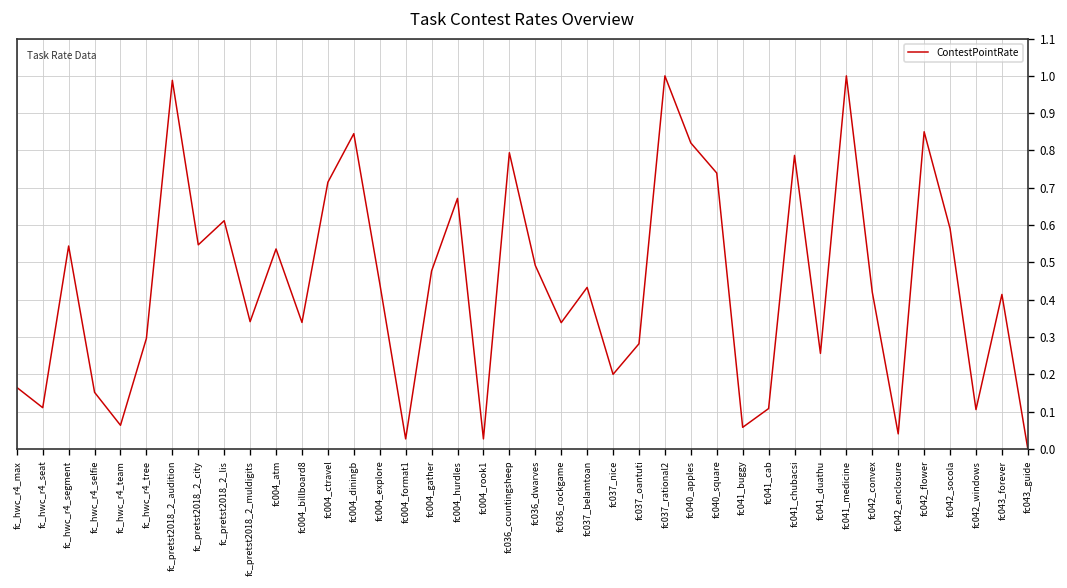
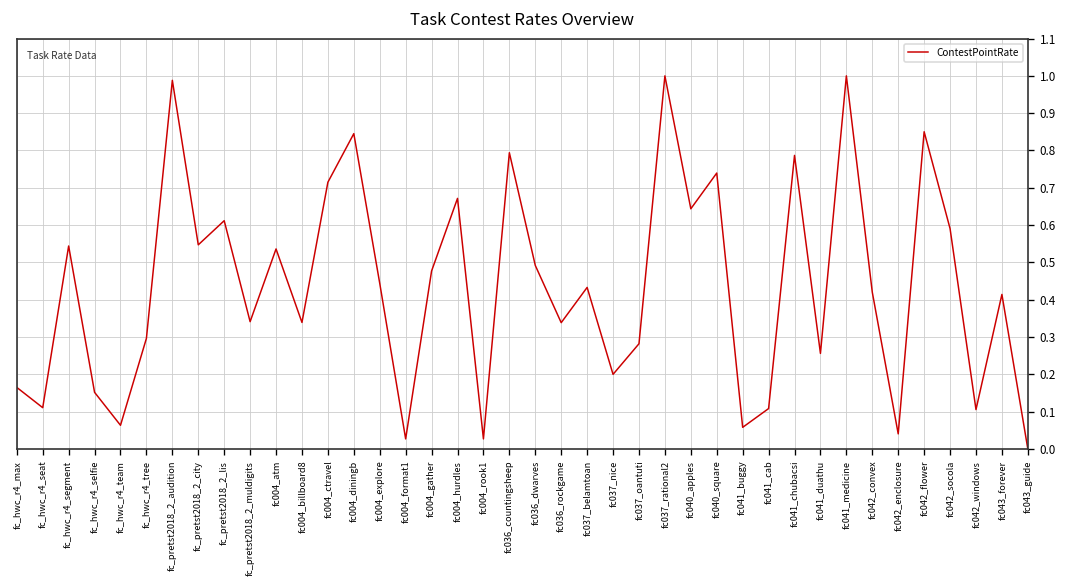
fc040_apples: 0.82 -> 0.64
